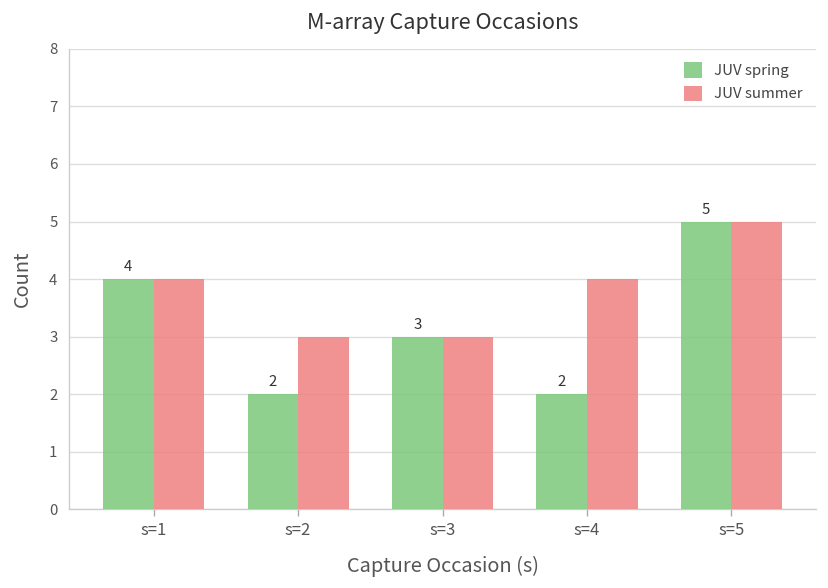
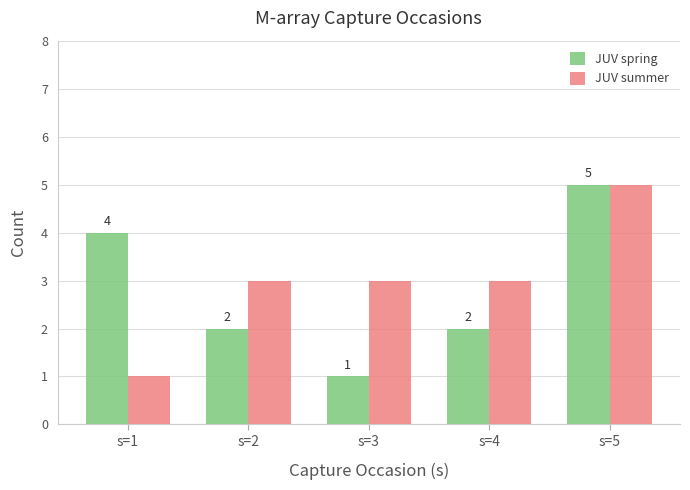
JUV summer, s=1: 4 -> 1
JUV spring, s=3: 3 -> 1
JUV summer, s=4: 4 -> 3
